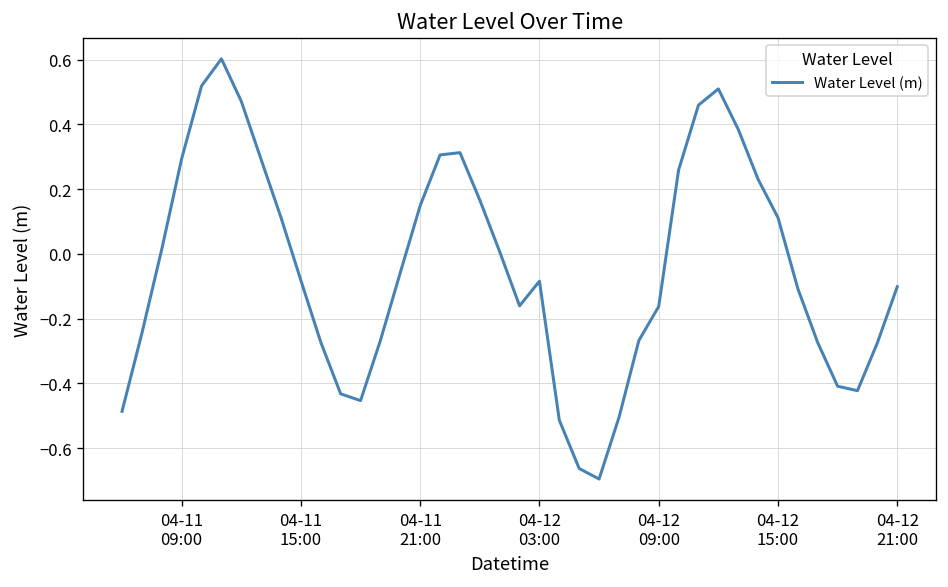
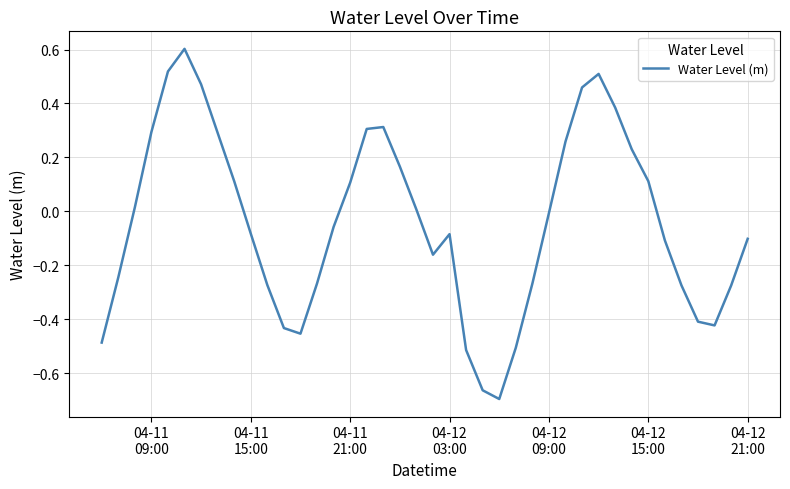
04-11 21:00: 0.15 -> 0.11
04-12 09:00: -0.16 -> -0.01
